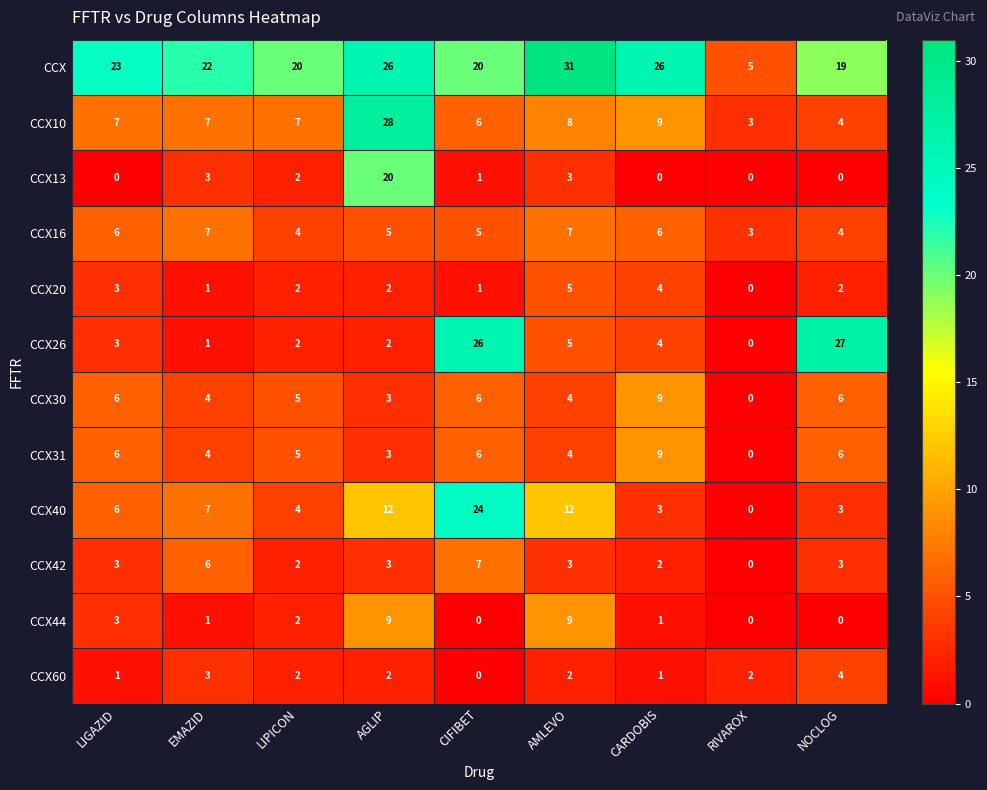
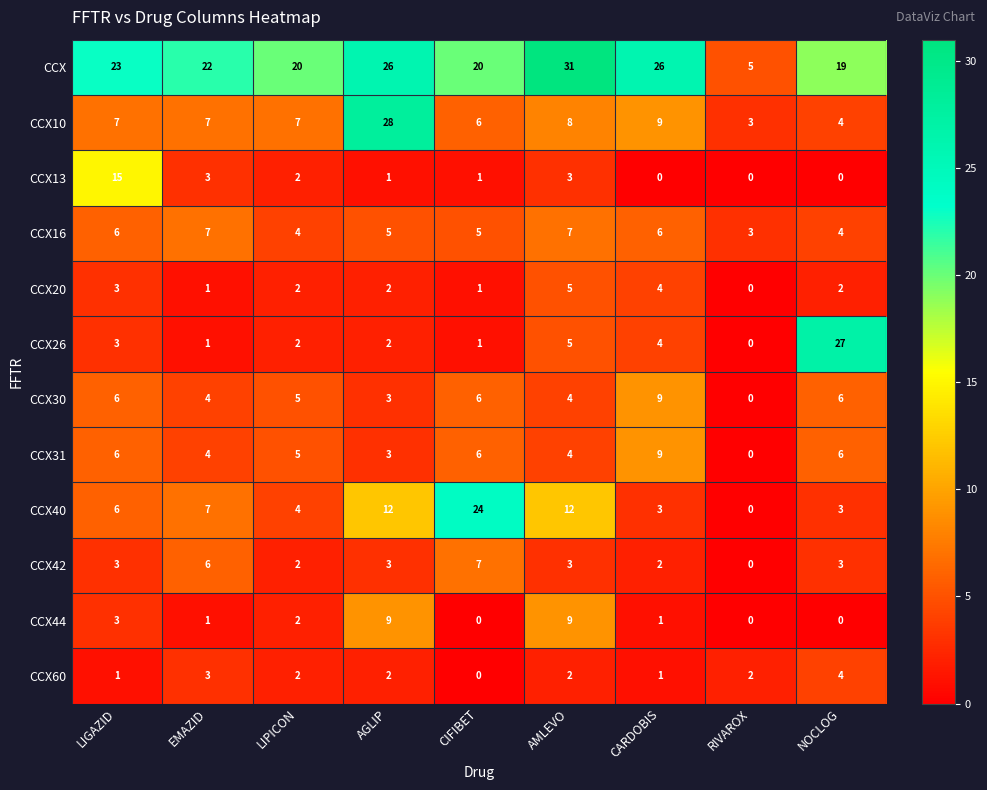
CCX13, LIGAZID: 0 -> 15
CCX13, AGLIP: 20 -> 1
CCX26, CIFIBET: 26 -> 1
